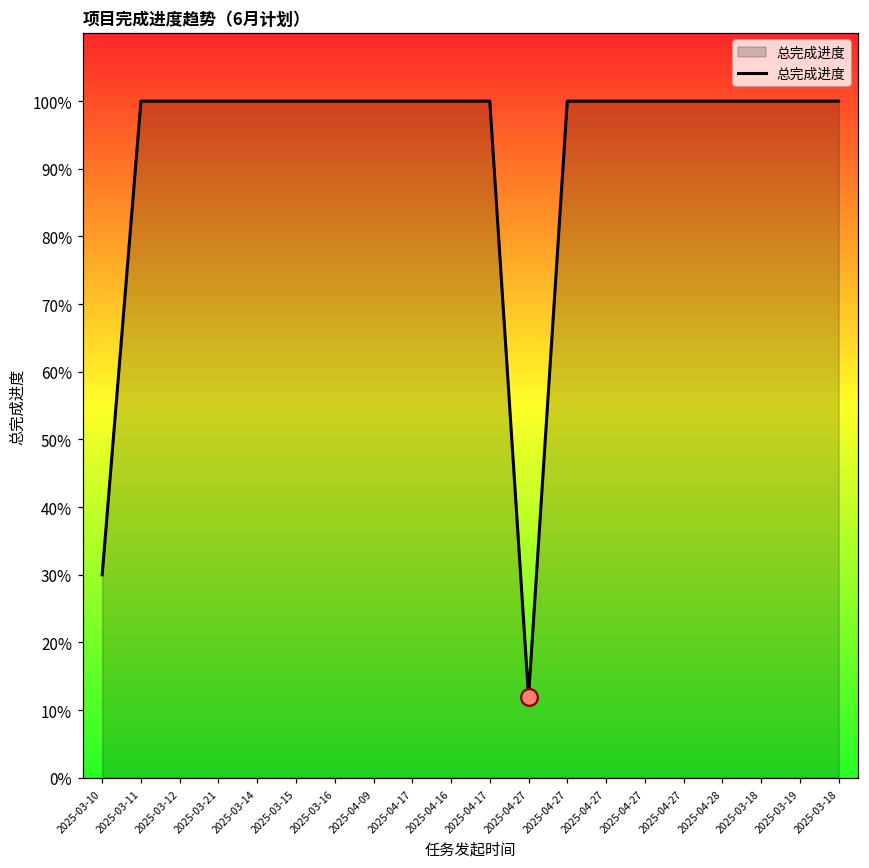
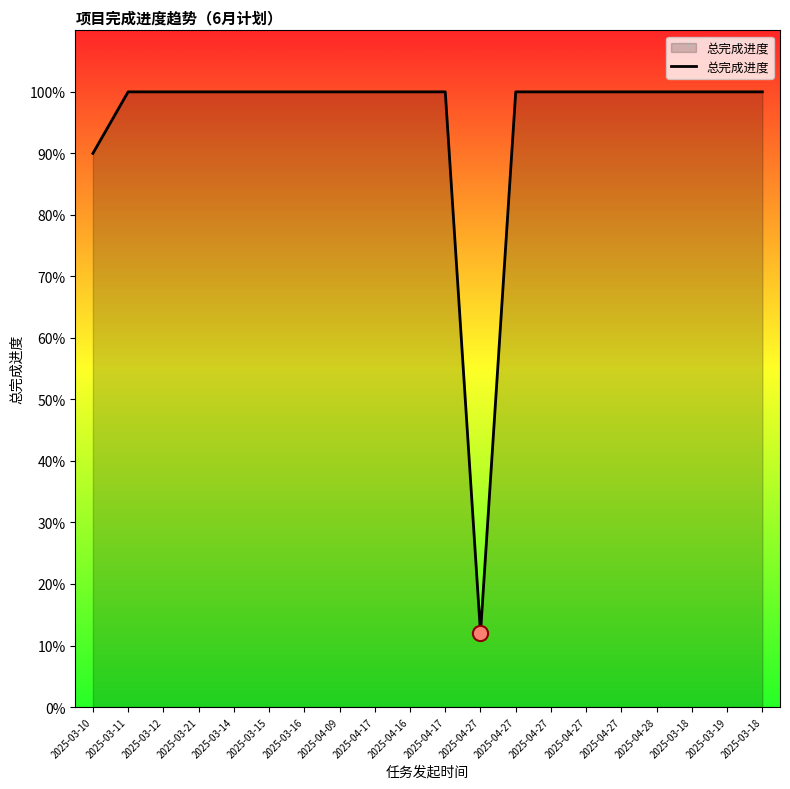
总完成进度, 2025-03-10: 30% -> 90%
